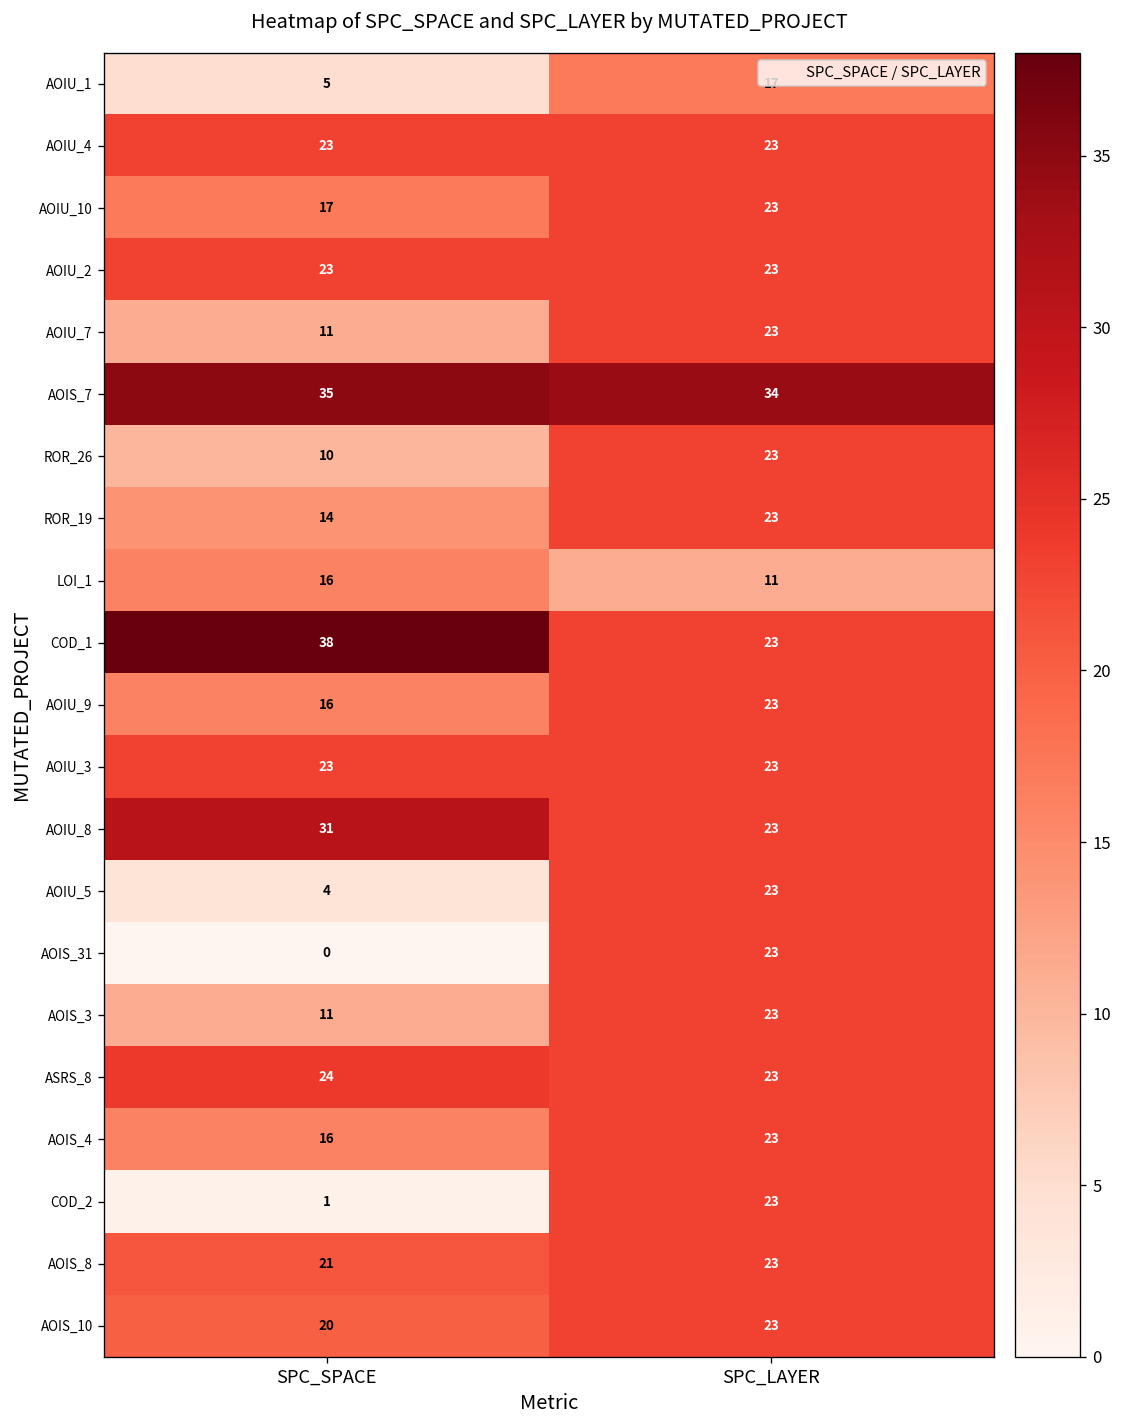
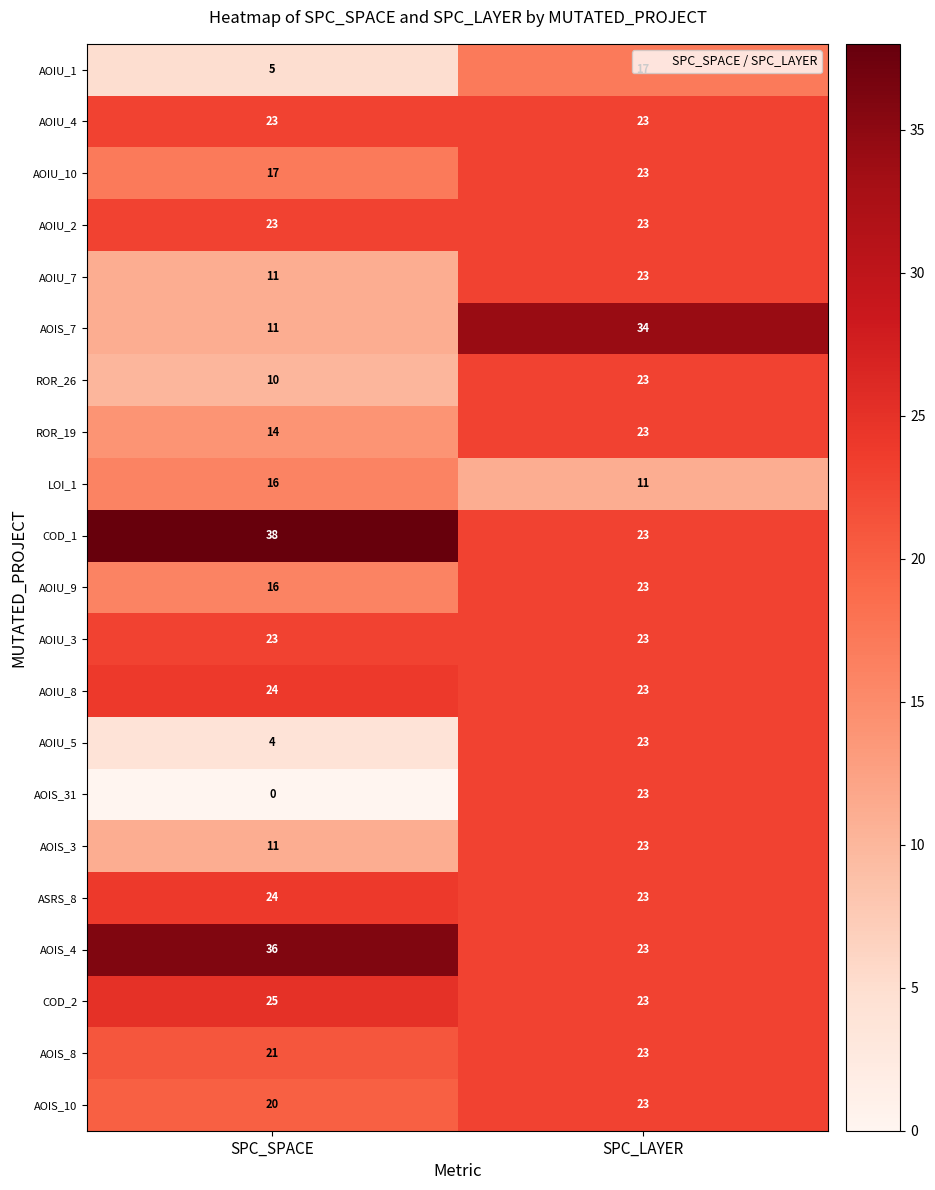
AOIS_7, SPC_SPACE: 35 -> 11
AOIU_8, SPC_SPACE: 31 -> 24
AOIS_4, SPC_SPACE: 16 -> 36
COD_2, SPC_SPACE: 1 -> 25
